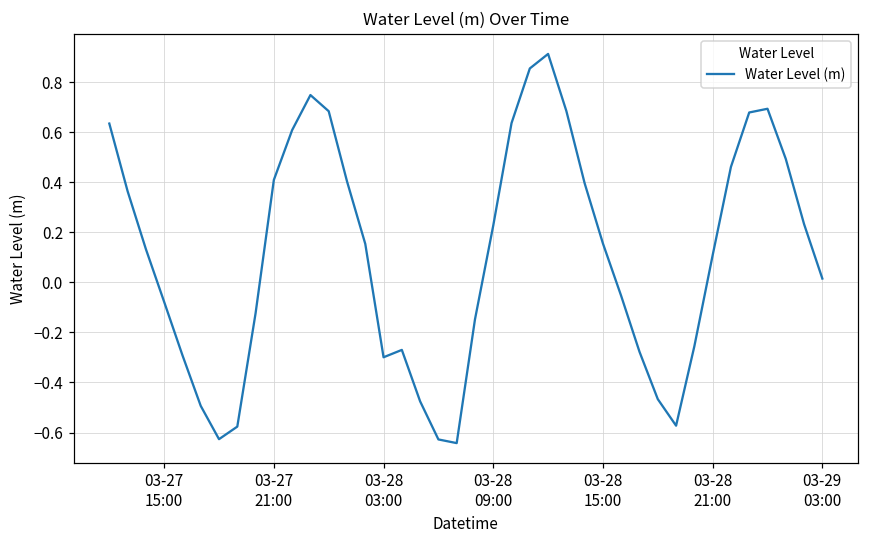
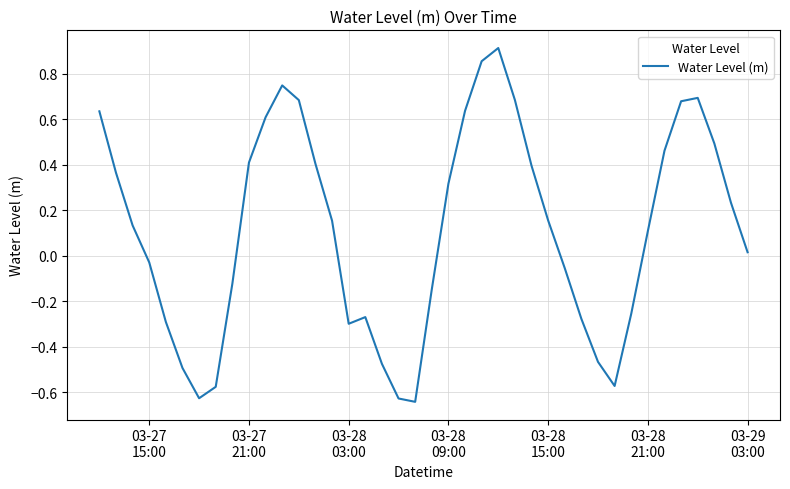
03-27 15:00: -0.08 -> -0.03
03-28 09:00: 0.23 -> 0.32
